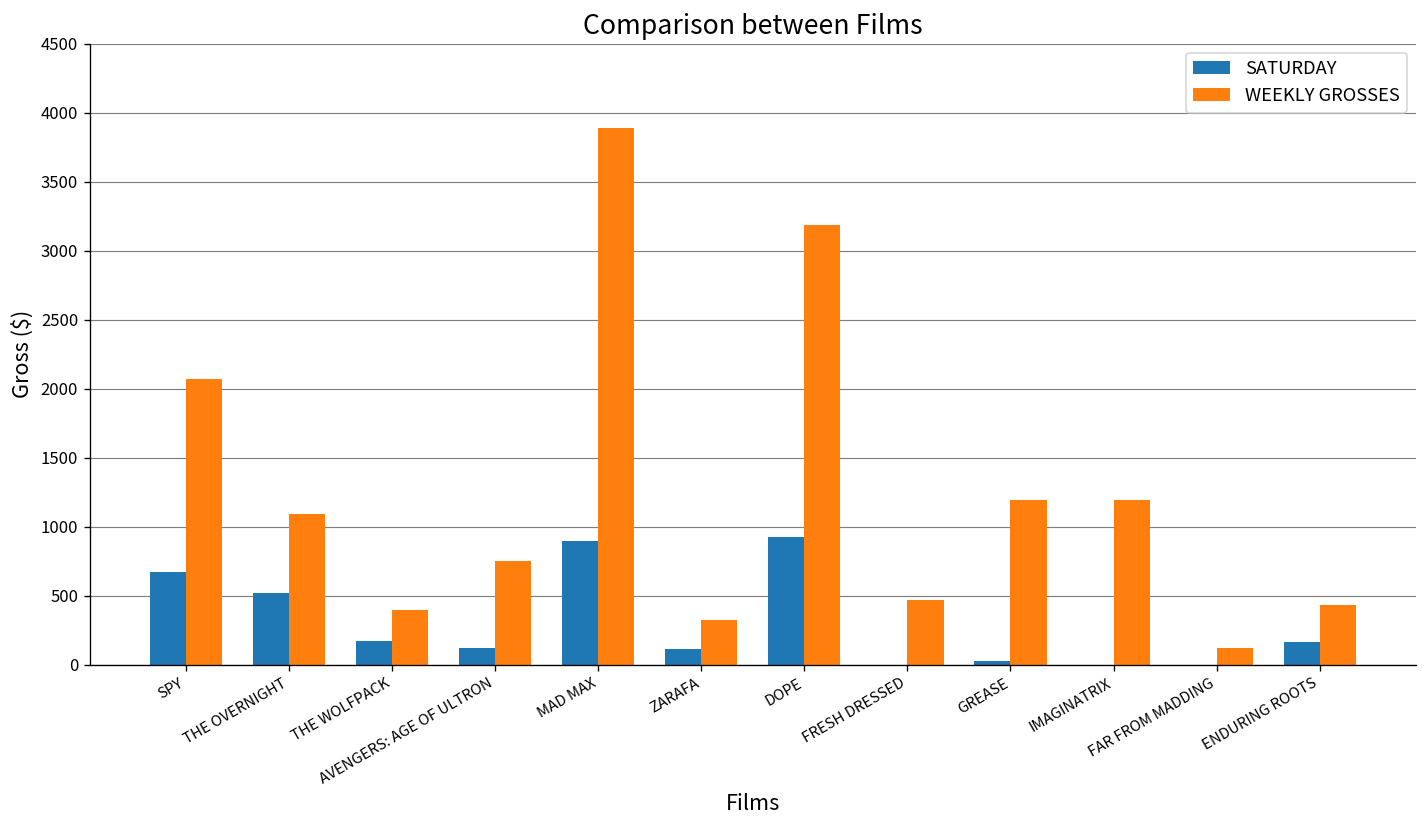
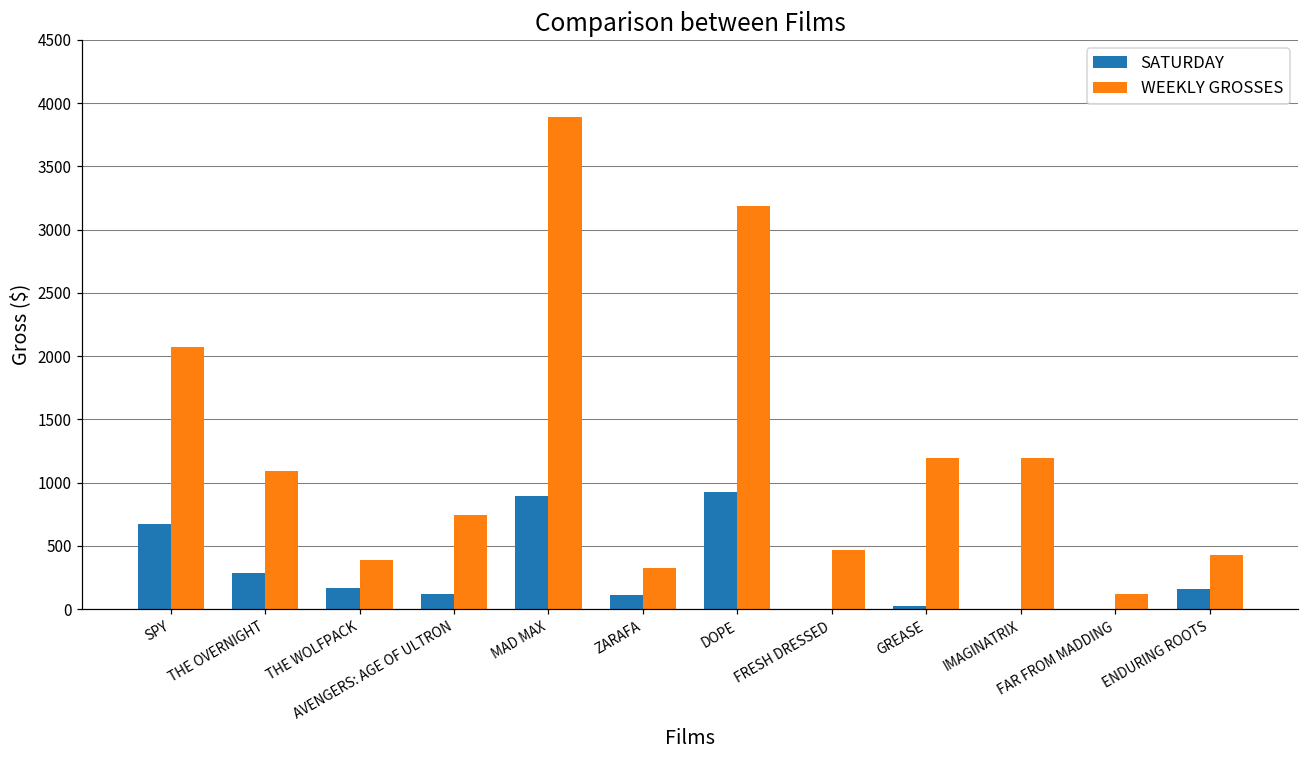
SATURDAY, THE OVERNIGHT: 520 -> 290
